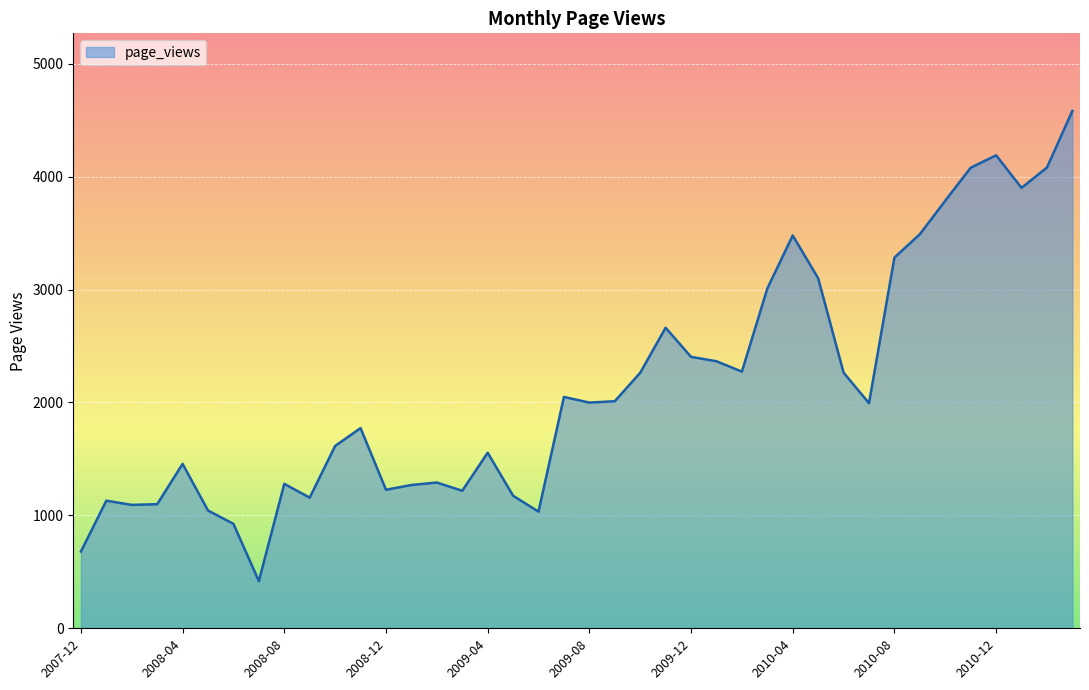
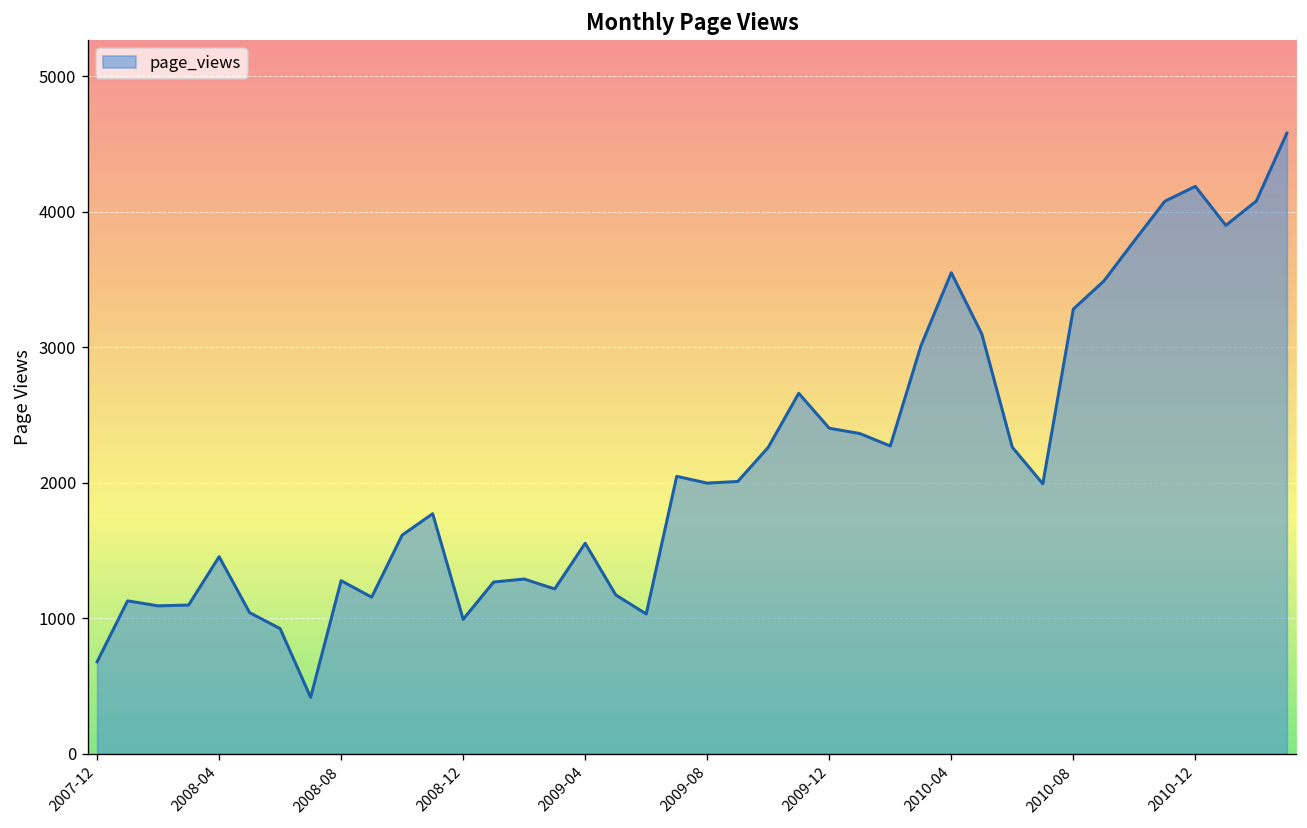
2008-12: 1230 -> 990
2010-04: 3480 -> 3550
